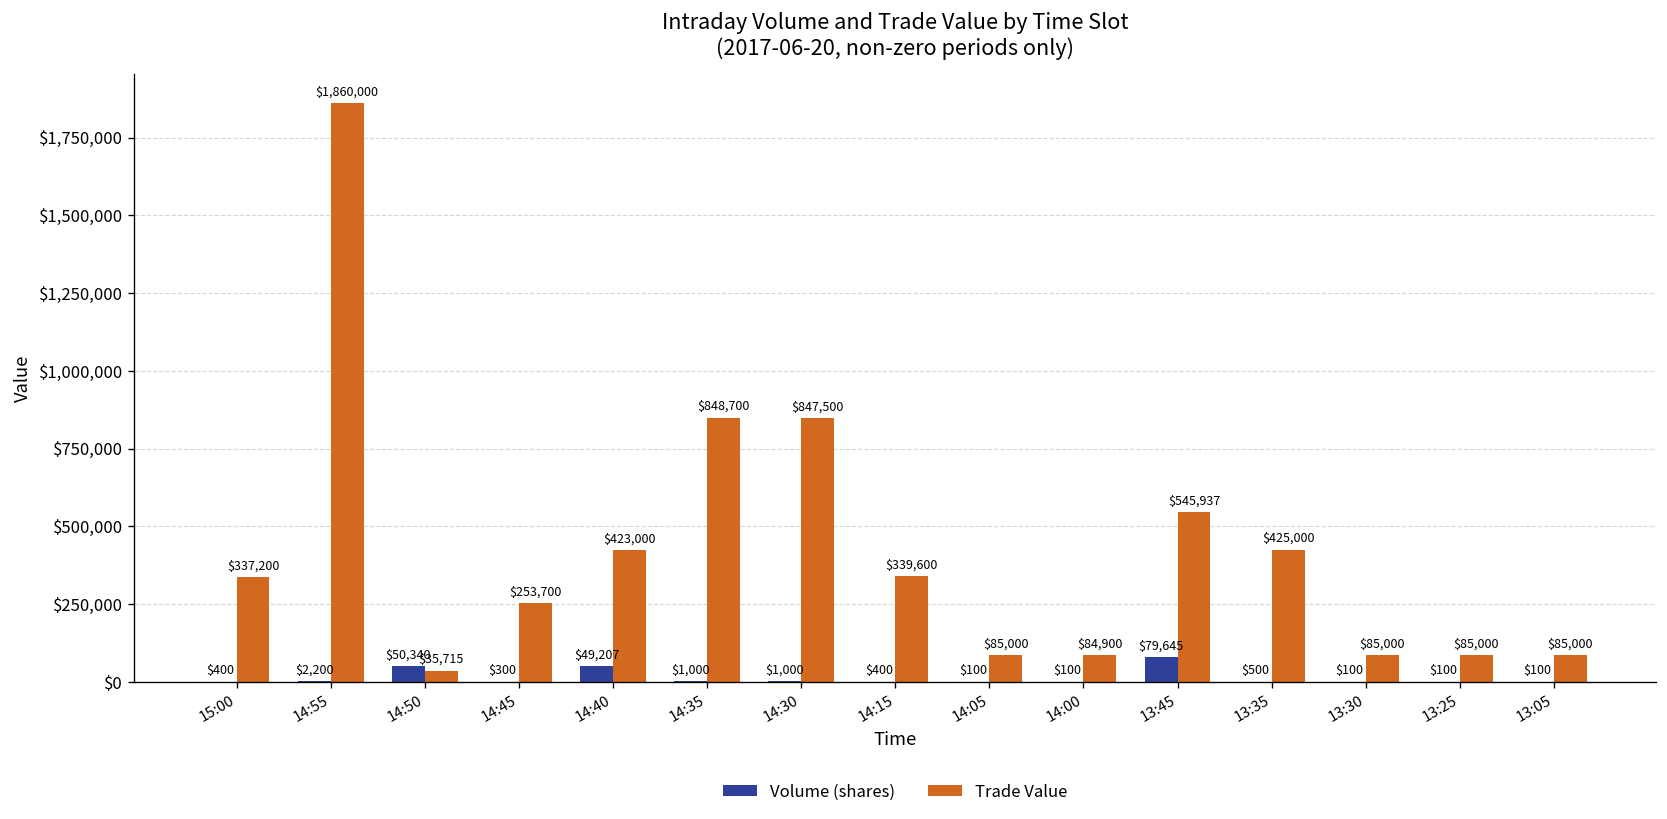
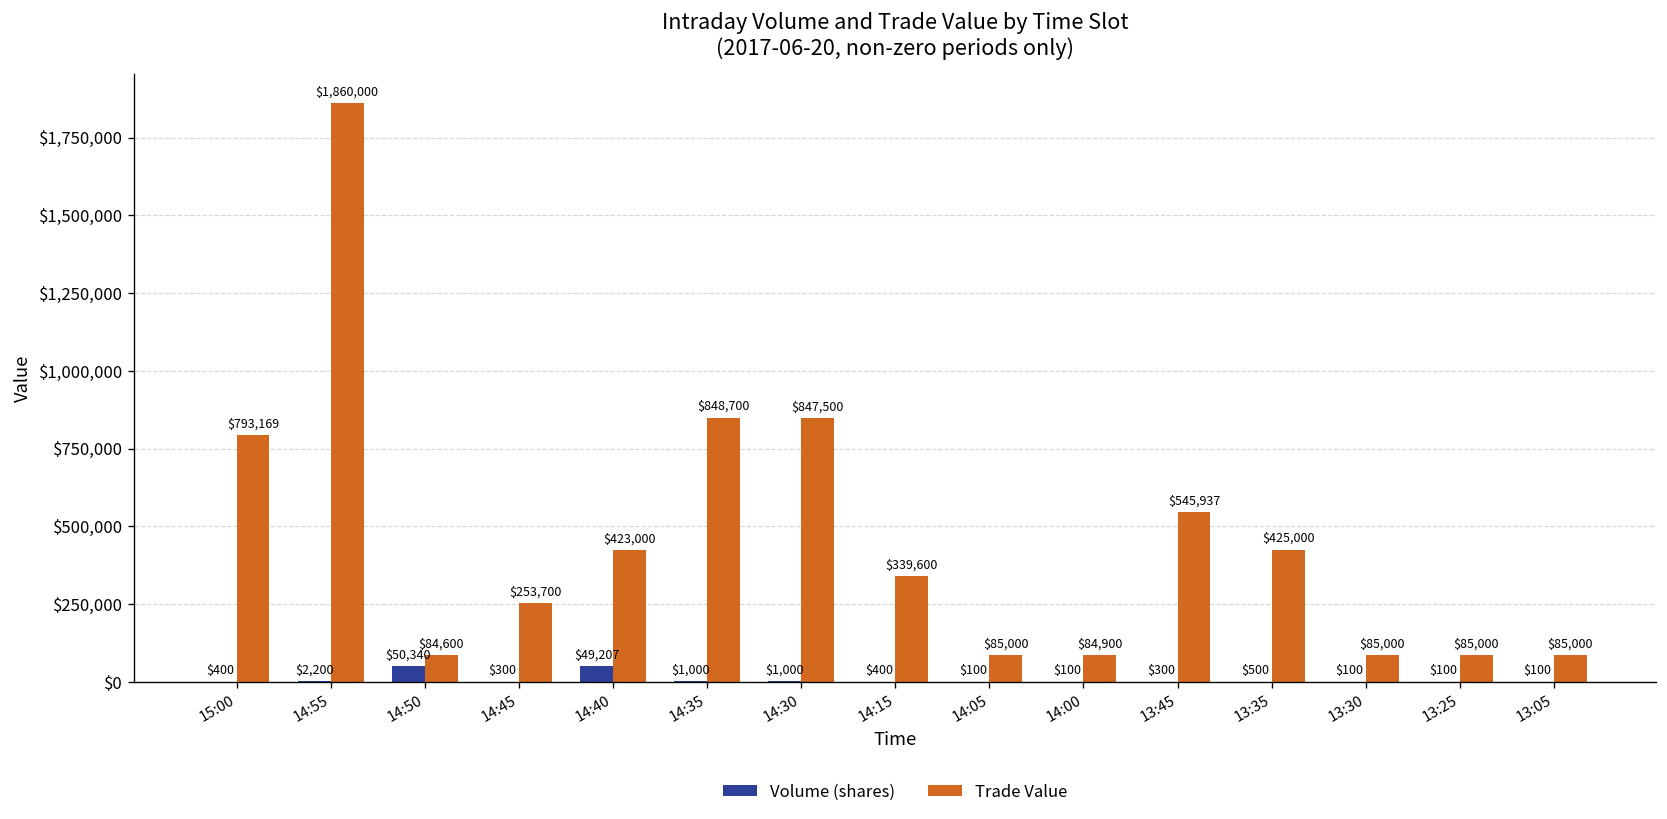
Trade Value, 15:00: $337,200 -> $793,169
Trade Value, 14:50: $35,715 -> $84,600
Volume (shares), 13:45: $79,645 -> $300
